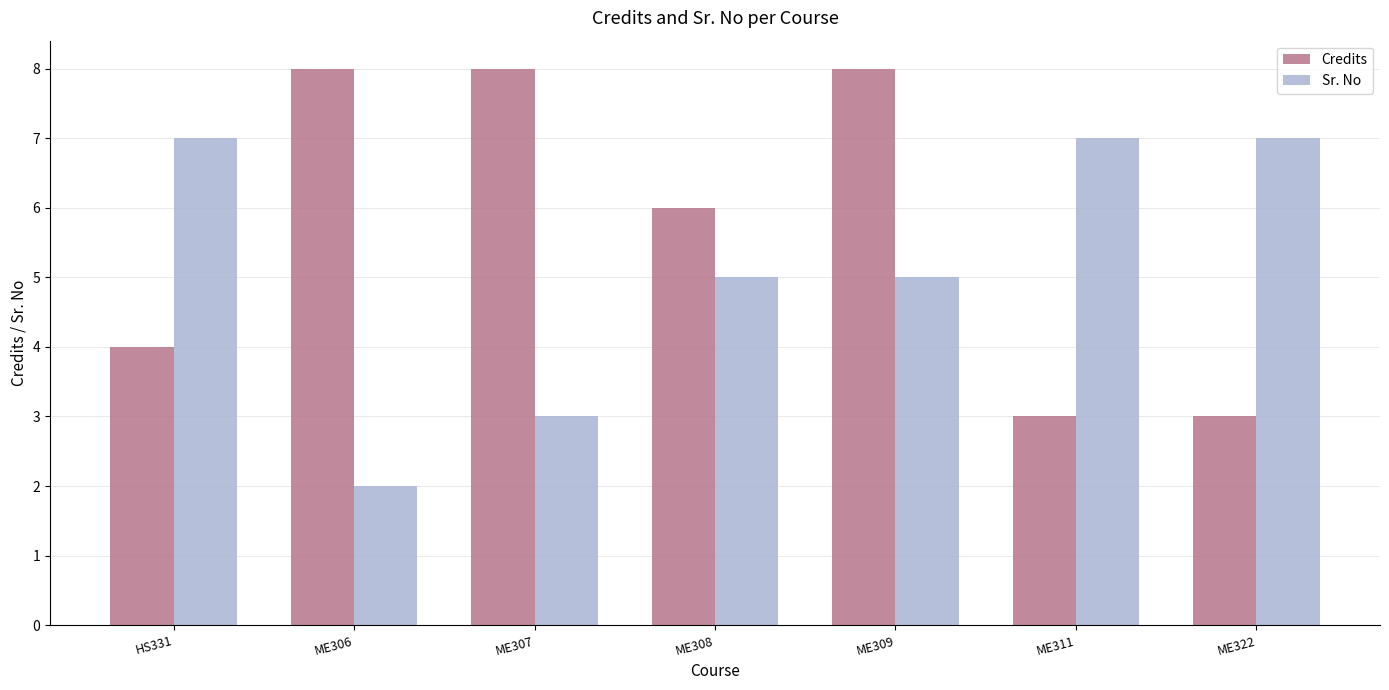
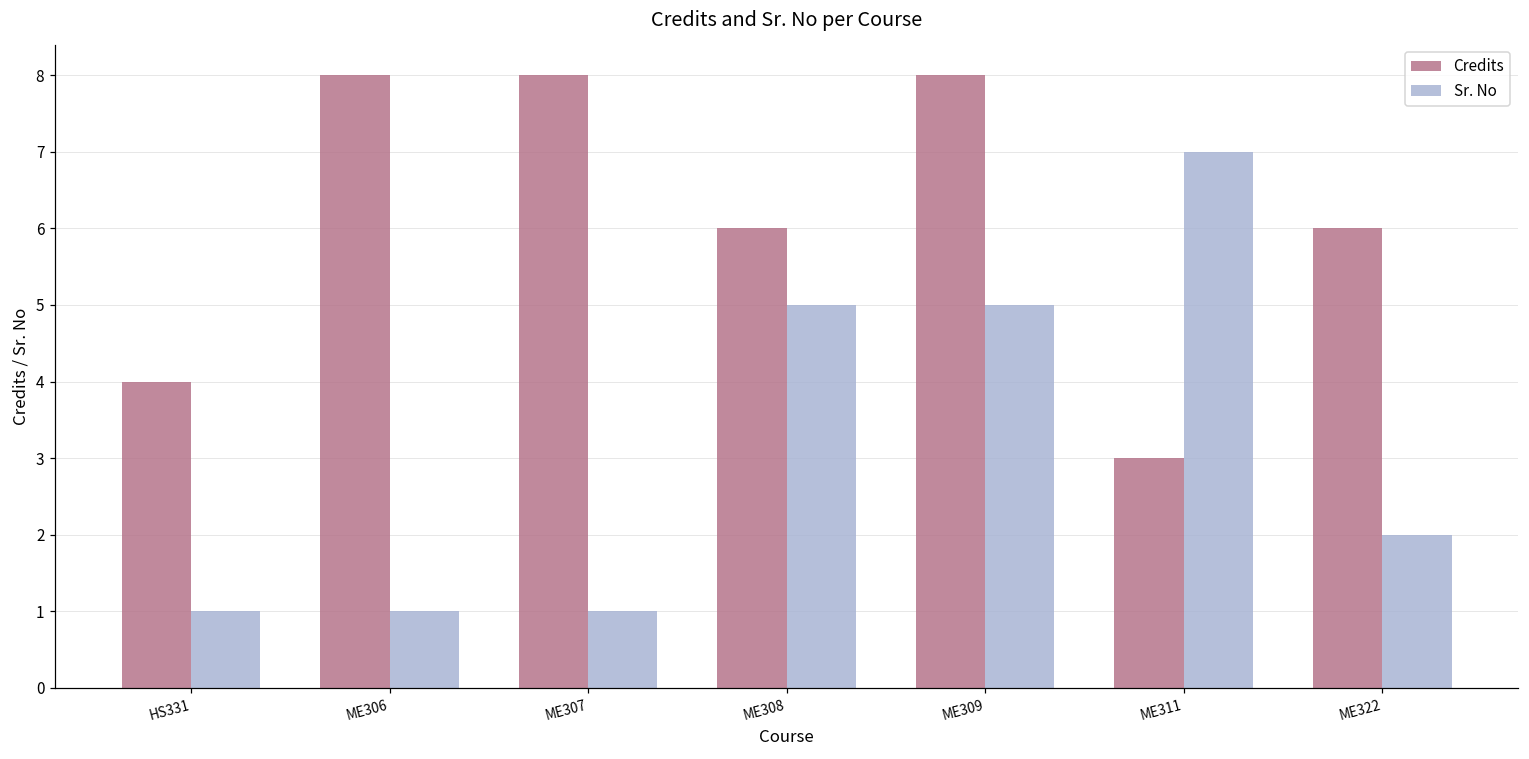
Sr. No, HS331: 7 -> 1
Sr. No, ME306: 2 -> 1
Sr. No, ME307: 3 -> 1
Credits, ME322: 3 -> 6
Sr. No, ME322: 7 -> 2
